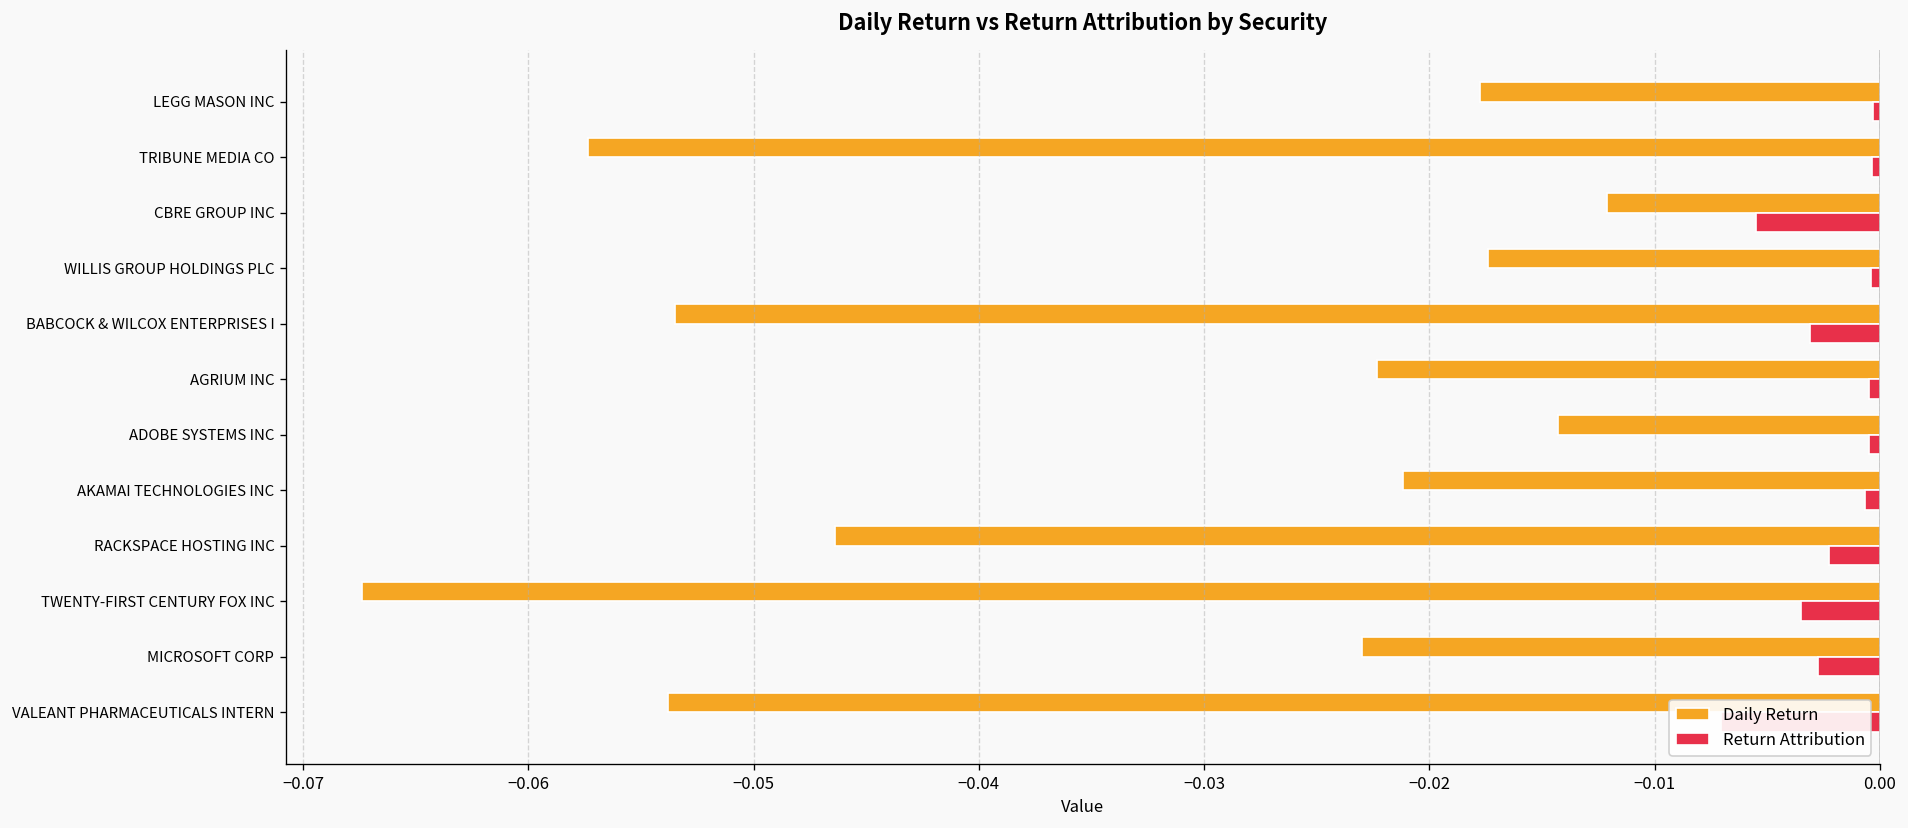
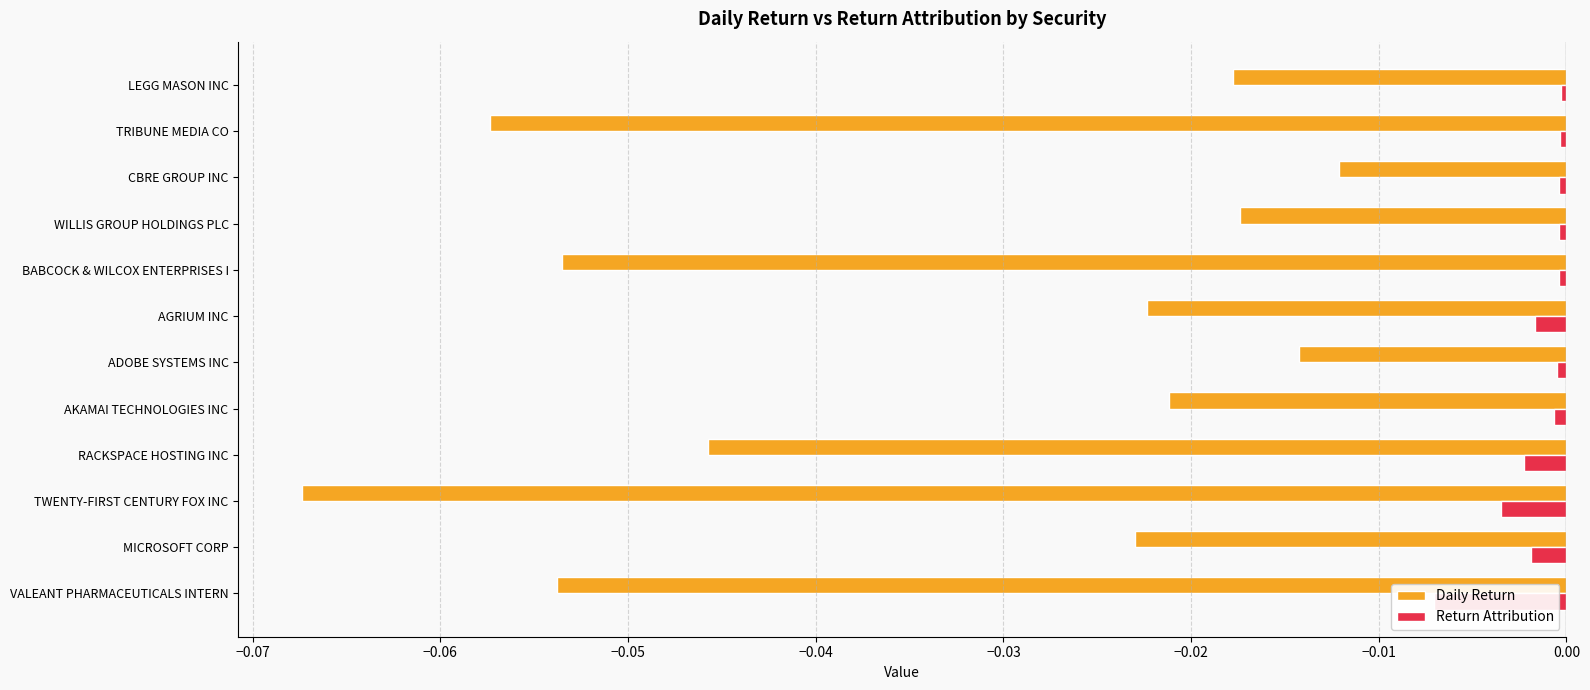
Return Attribution, CBRE GROUP INC: -0.0055 -> -0.0004
Return Attribution, BABCOCK & WILCOX ENTERPRISES I: -0.0031 -> -0.0004
Return Attribution, AGRIUM INC: -0.0005 -> -0.0017
Daily Return, RACKSPACE HOSTING INC: -0.0464 -> -0.0457
Return Attribution, MICROSOFT CORP: -0.0027 -> -0.0019
